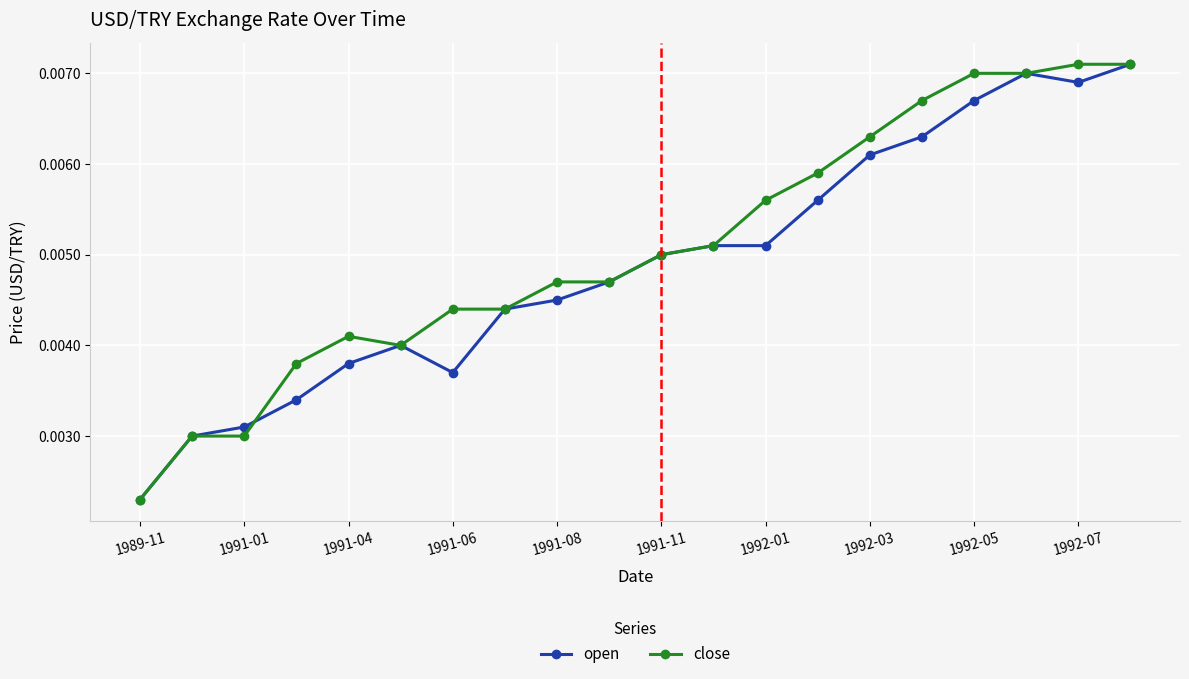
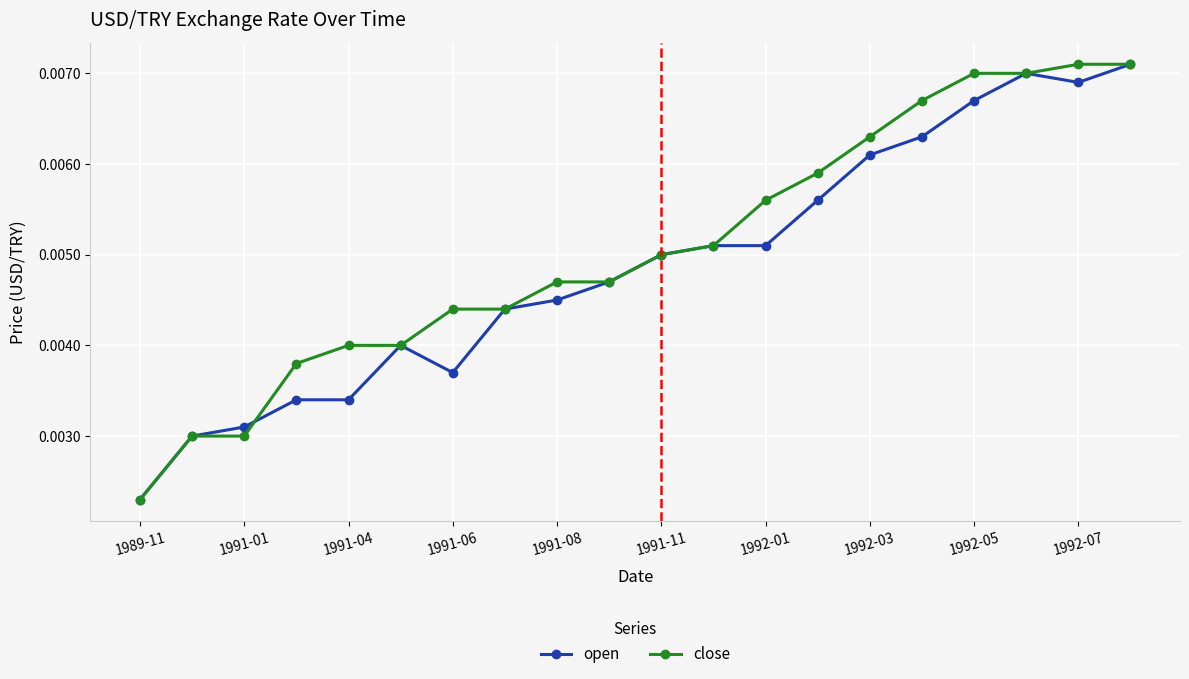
open, 1991-04: 0.0038 -> 0.0034
close, 1991-04: 0.0041 -> 0.0040
